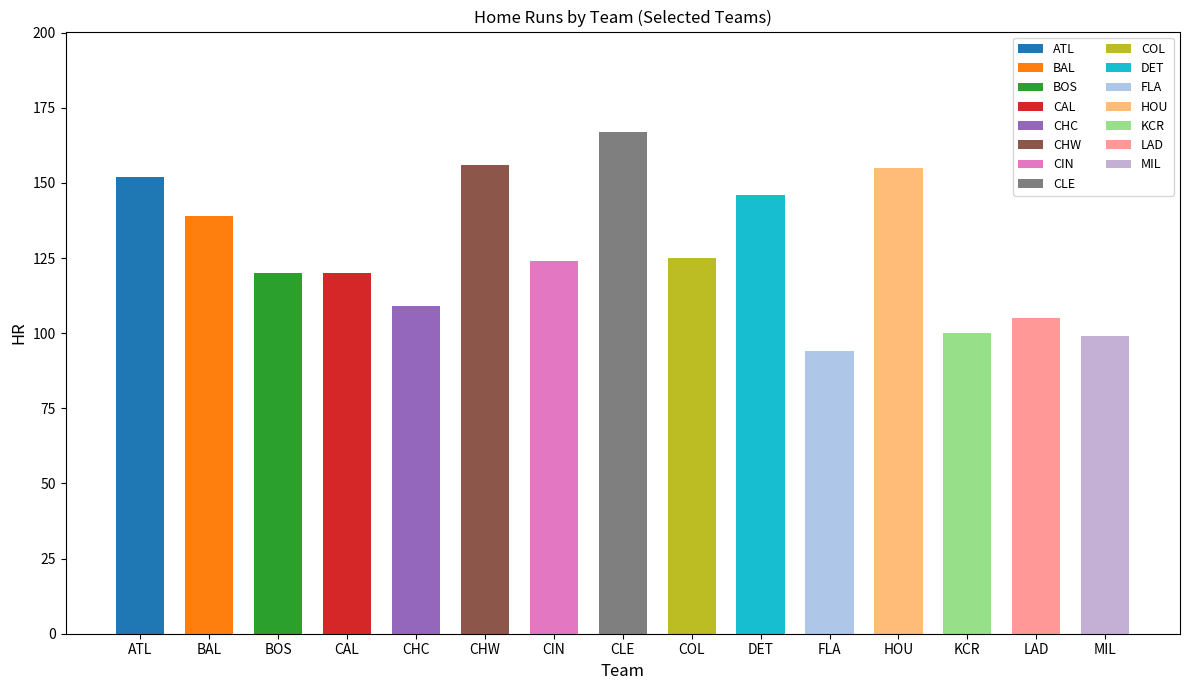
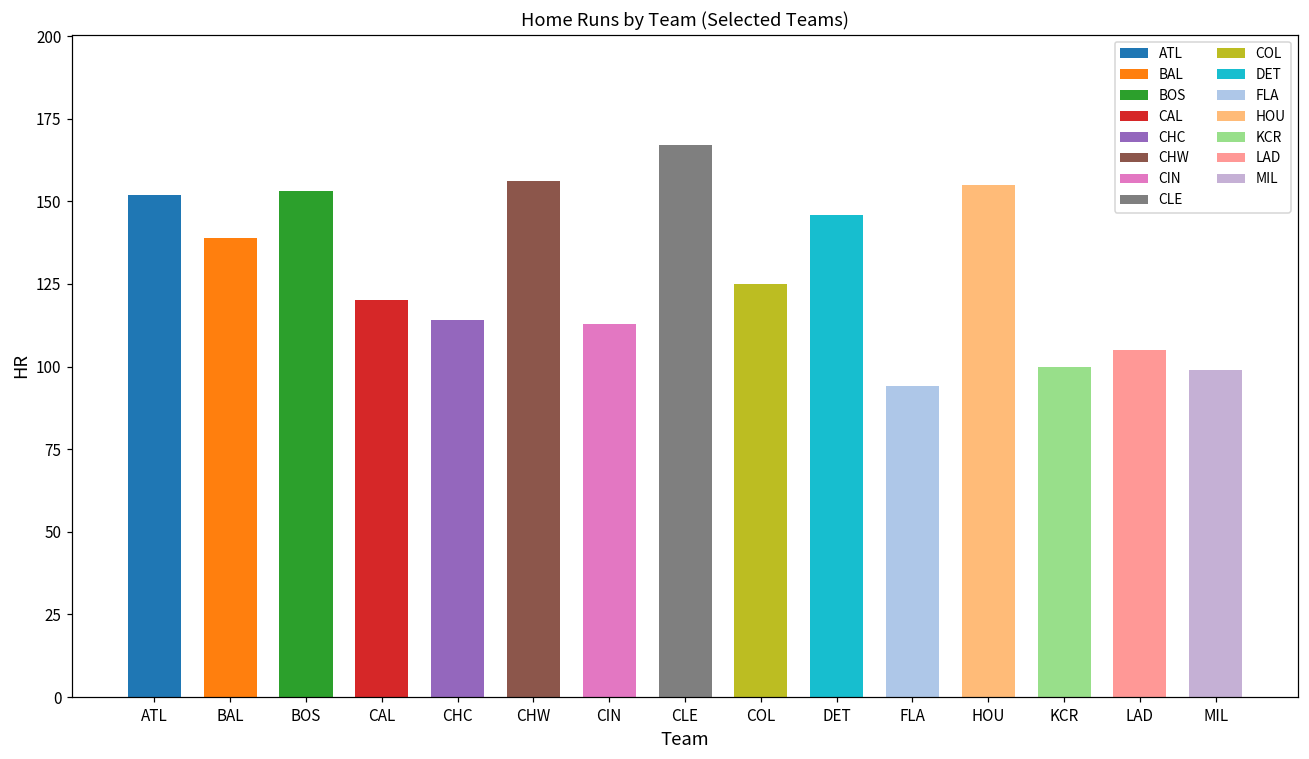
BOS: 120 -> 153
CHC: 109 -> 114
CIN: 124 -> 113
